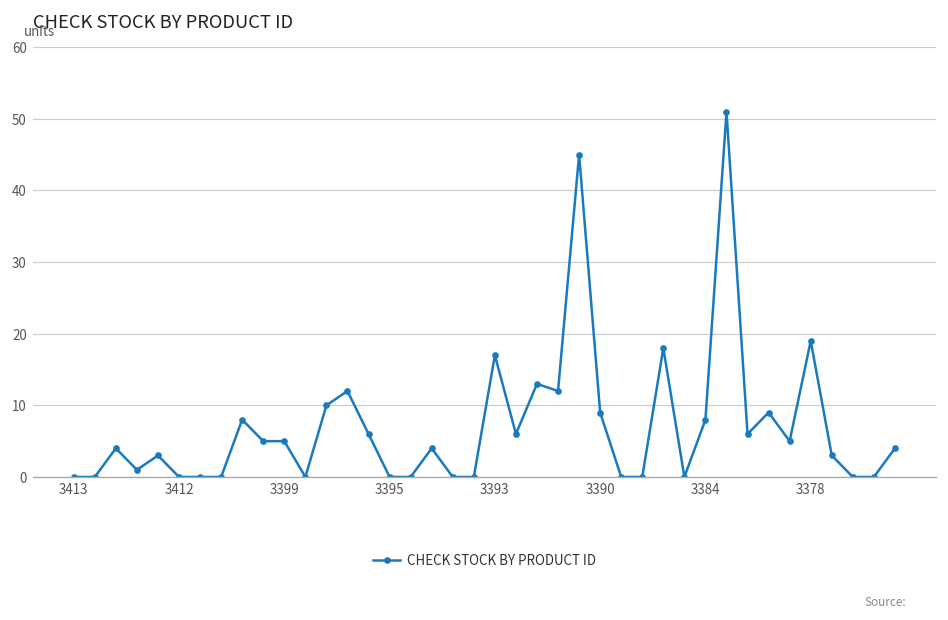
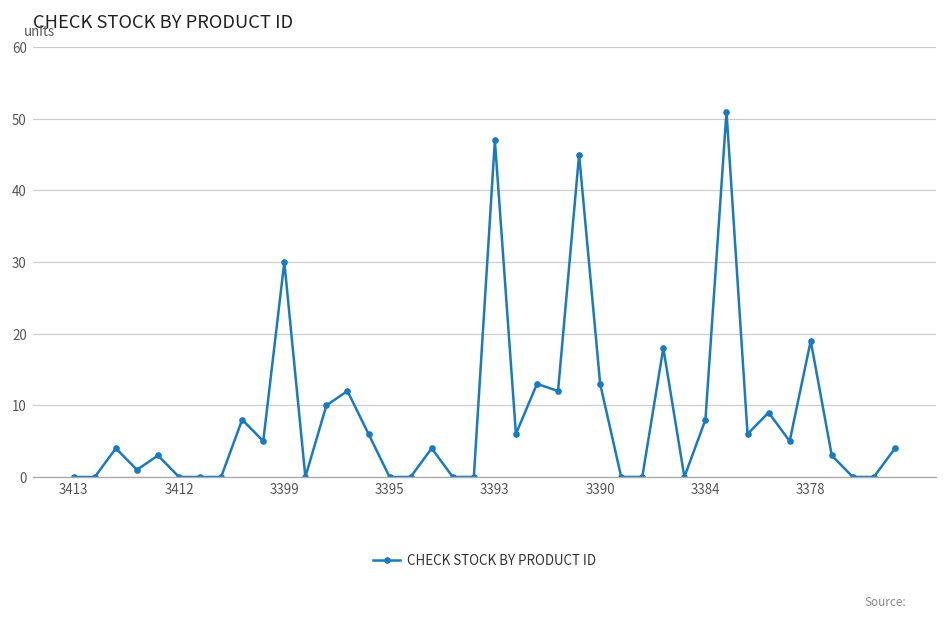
3399: 5 -> 30
3393: 17 -> 47
3390: 9 -> 13
